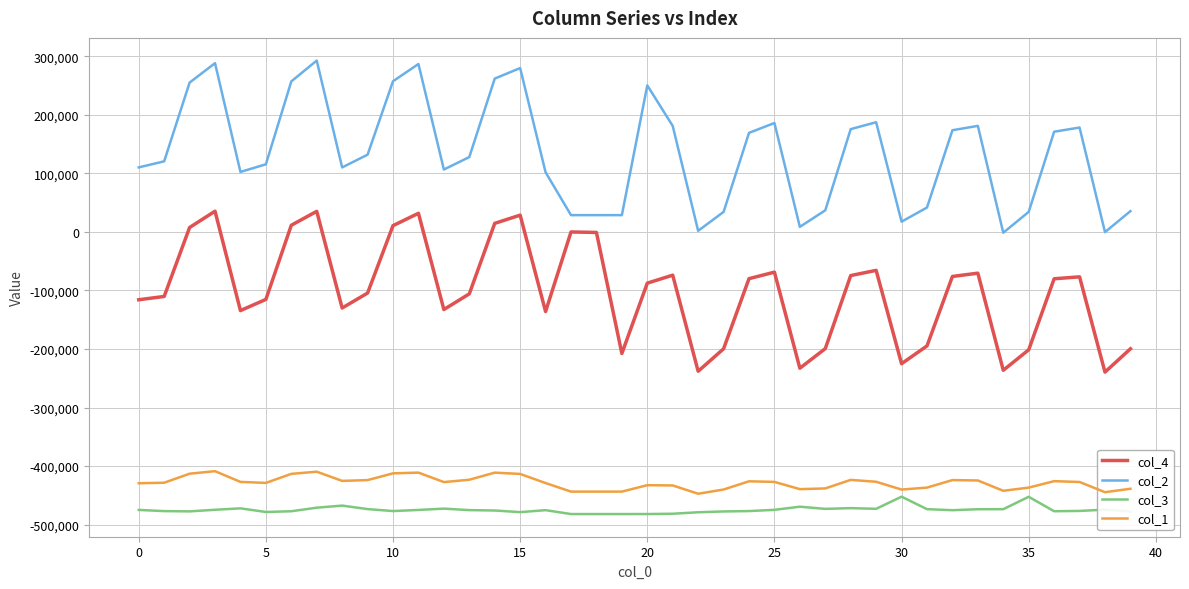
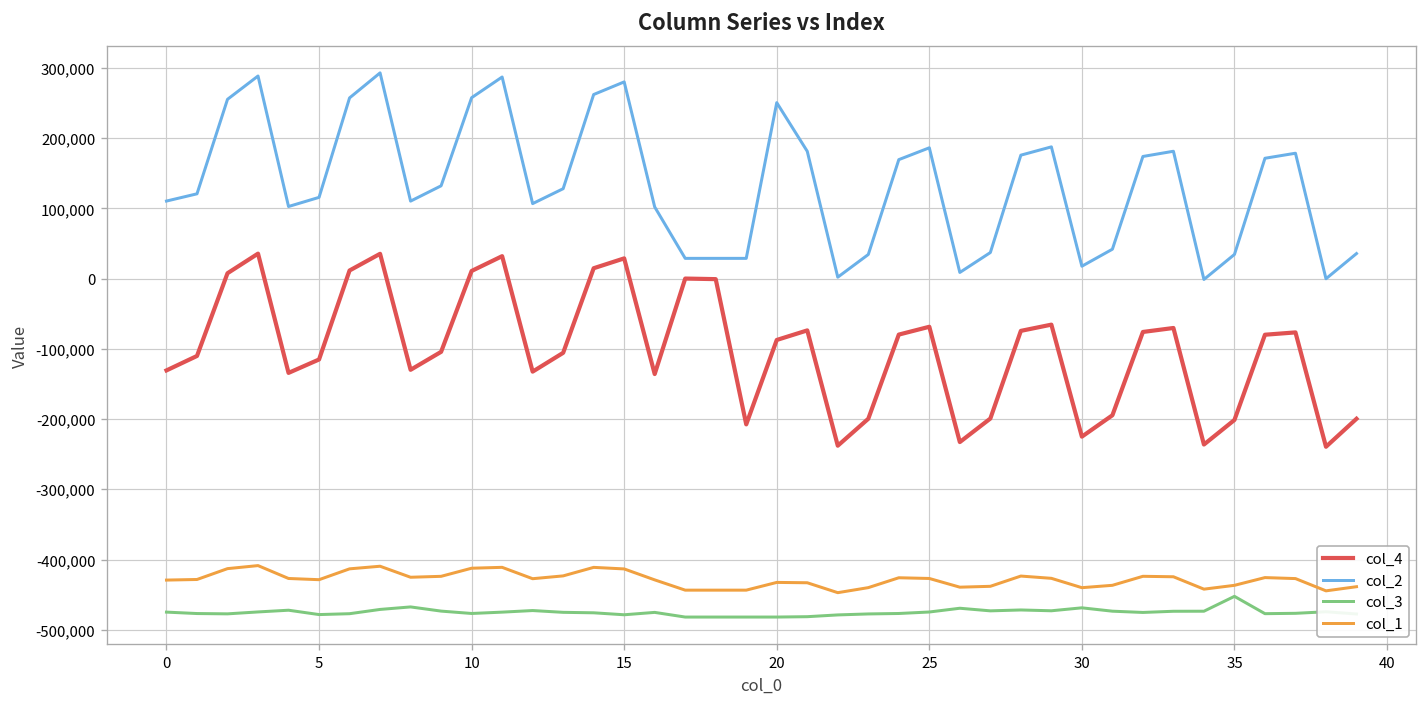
col_4, 0: -120,000 -> -130,000
col_3, 30: -450,000 -> -470,000
